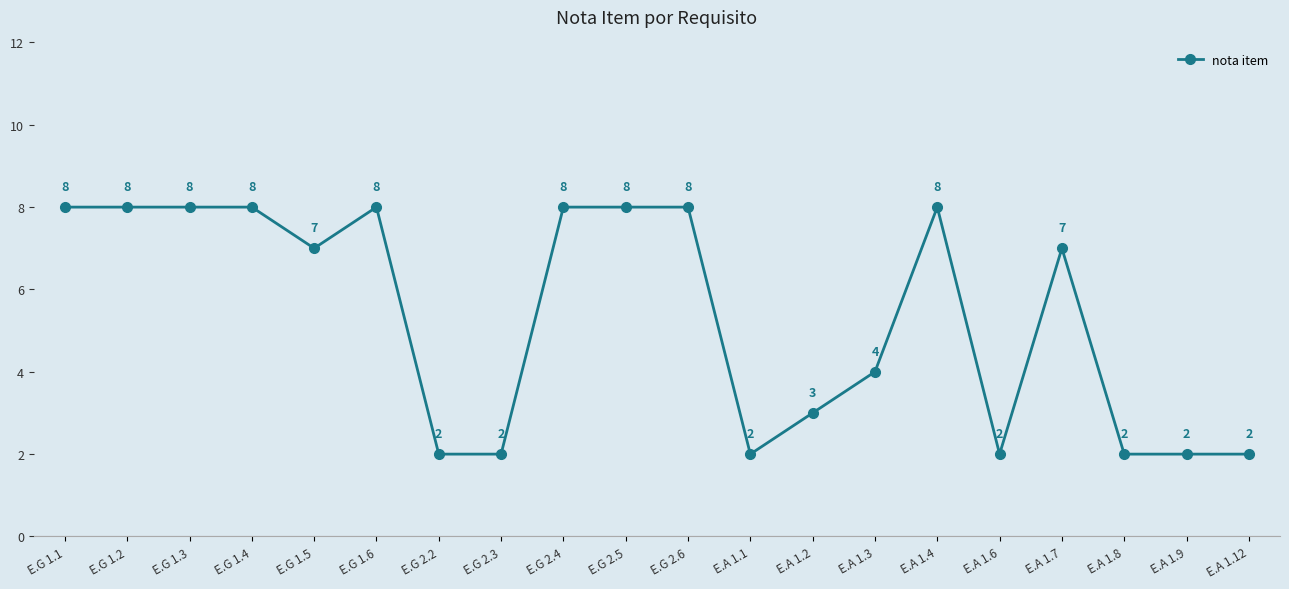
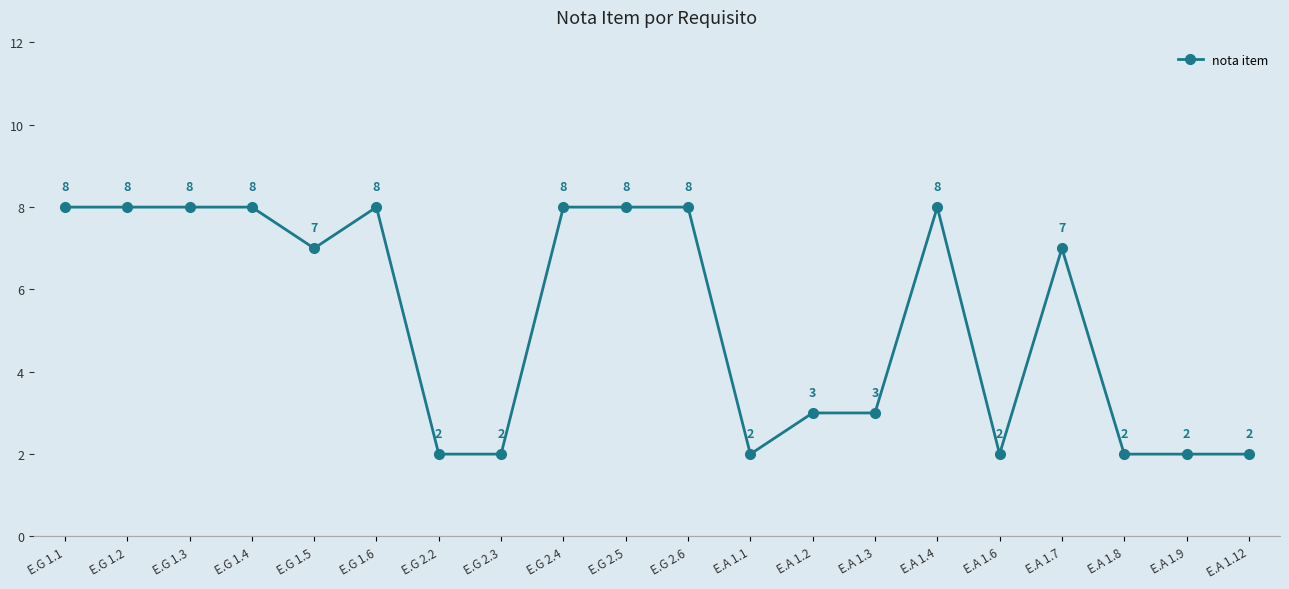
E.A 1.3: 4 -> 3
